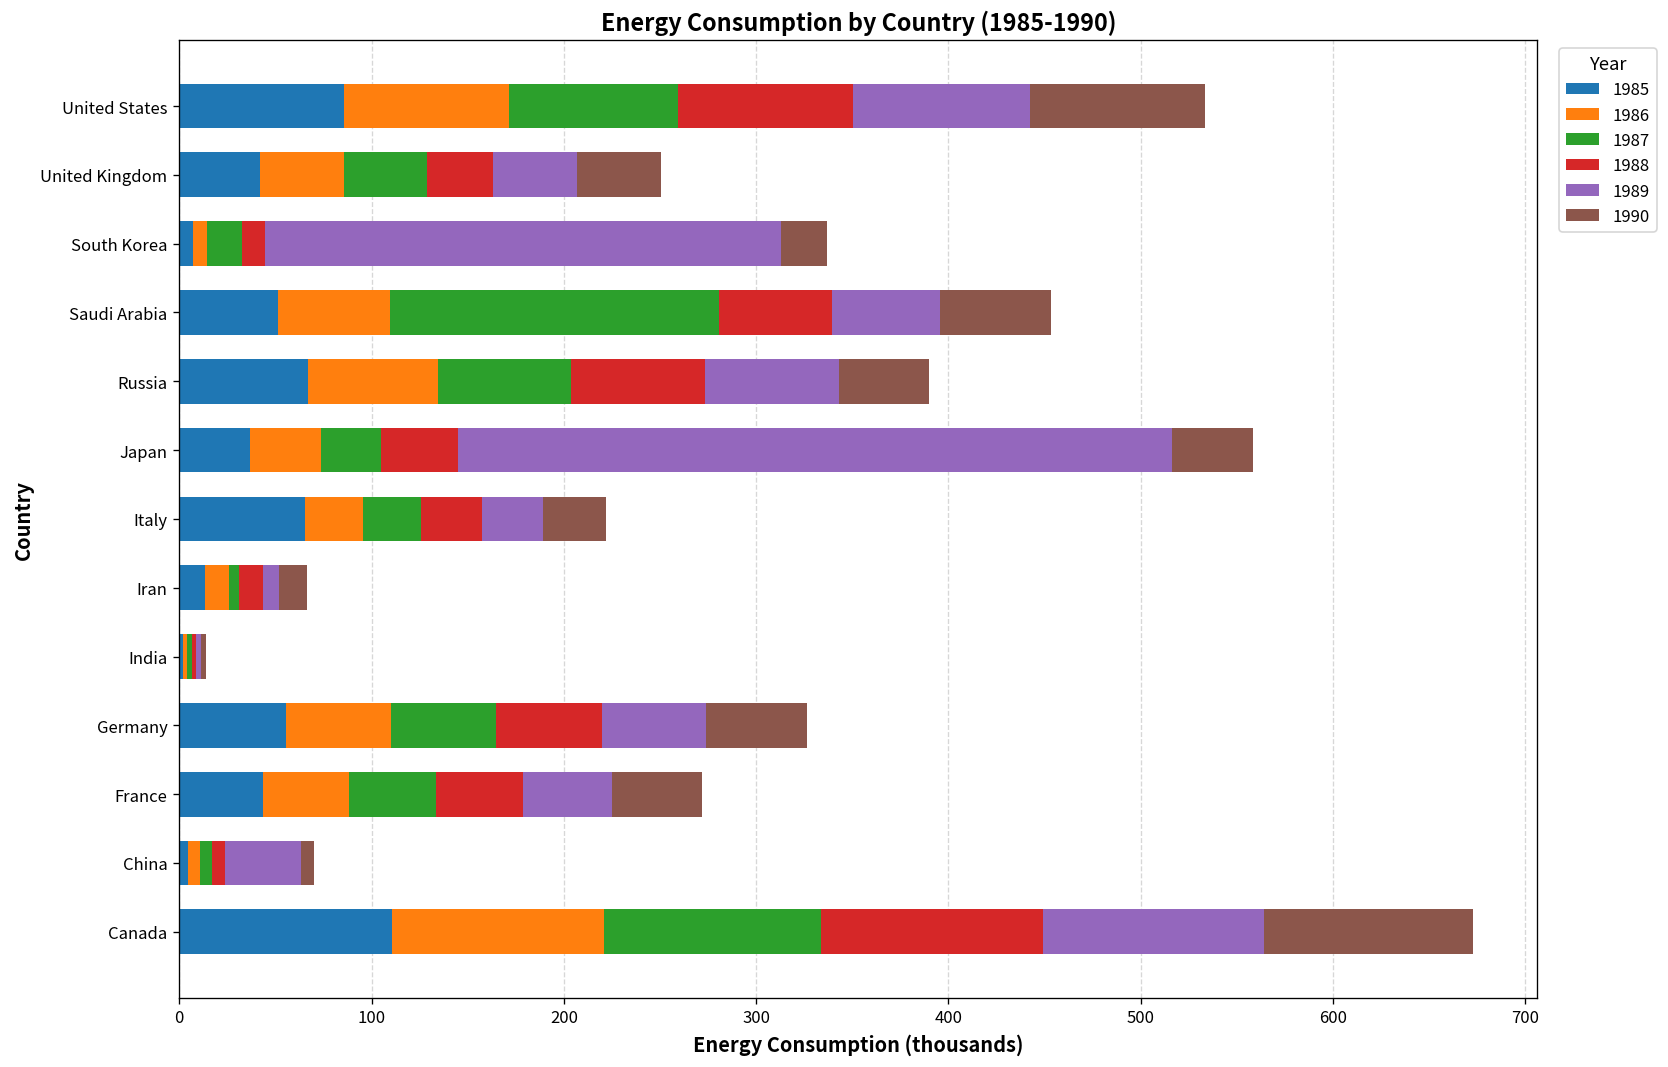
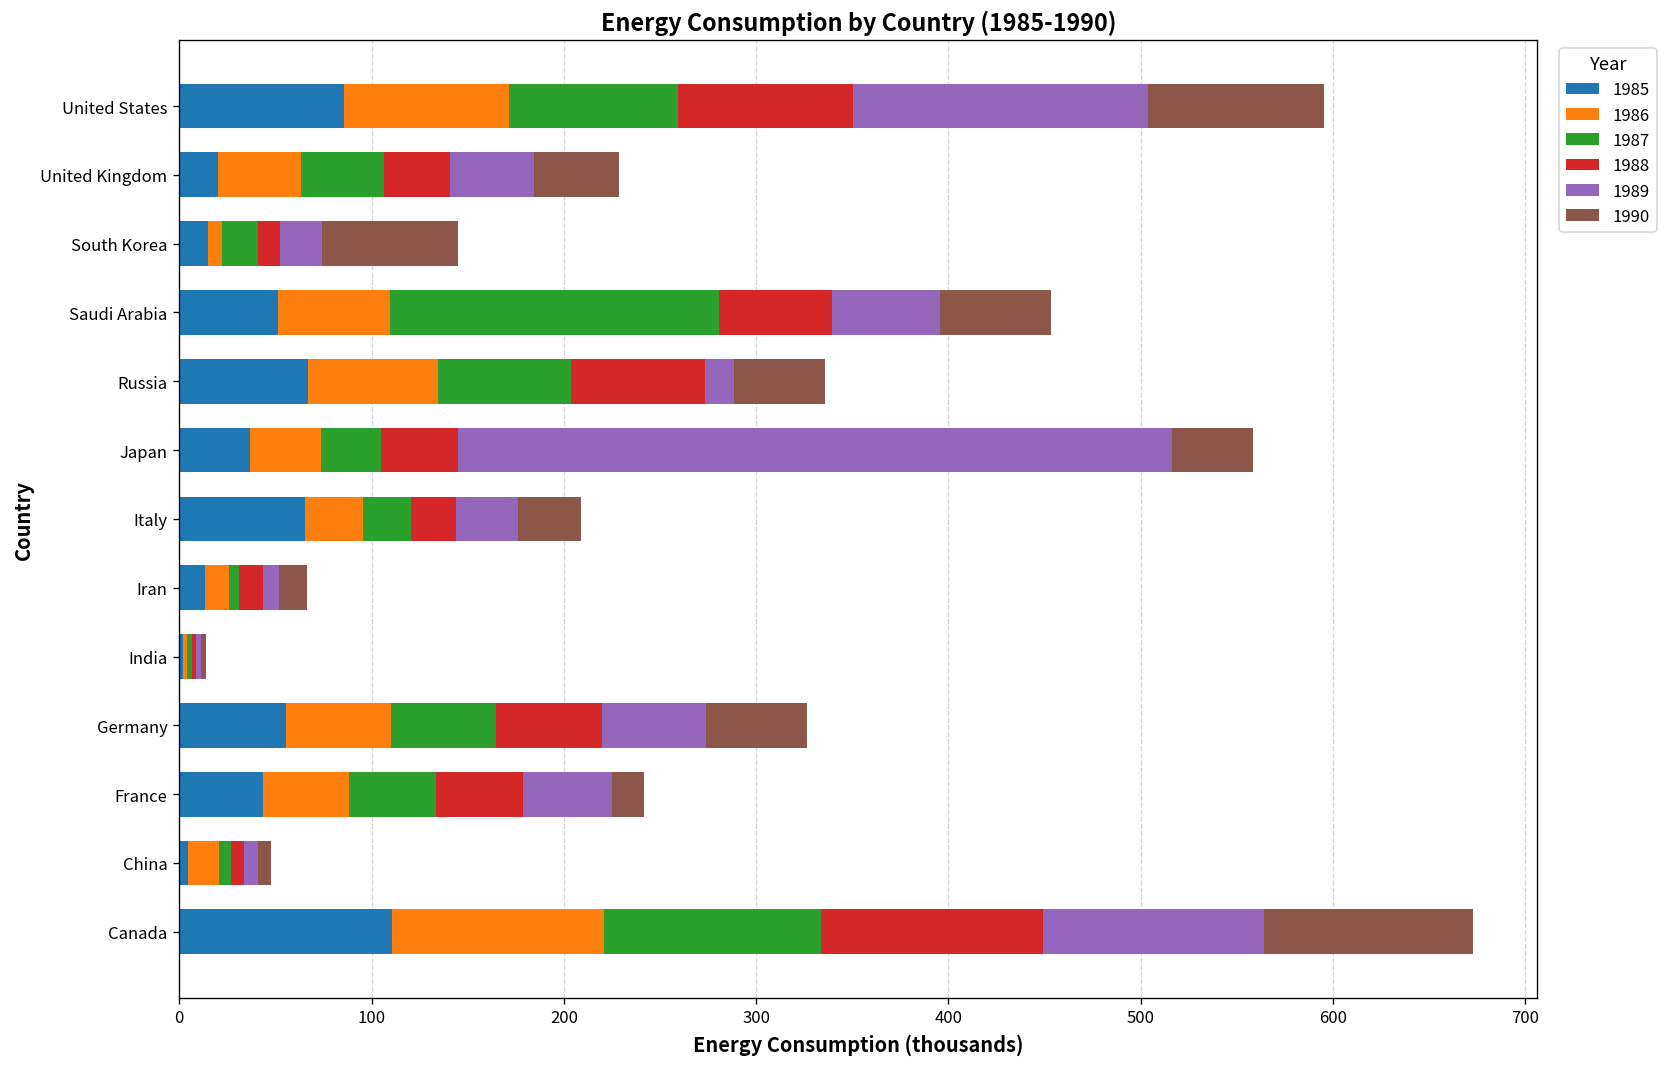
1989, United States: 92 -> 154
1985, United Kingdom: 42 -> 20
1985, South Korea: 7 -> 15
1989, South Korea: 268 -> 22
1990, South Korea: 24 -> 71
1989, Russia: 70 -> 15
1987, Italy: 31 -> 25
1988, Italy: 31 -> 24
1990, France: 47 -> 17
1986, China: 6 -> 16
1989, China: 39 -> 7
